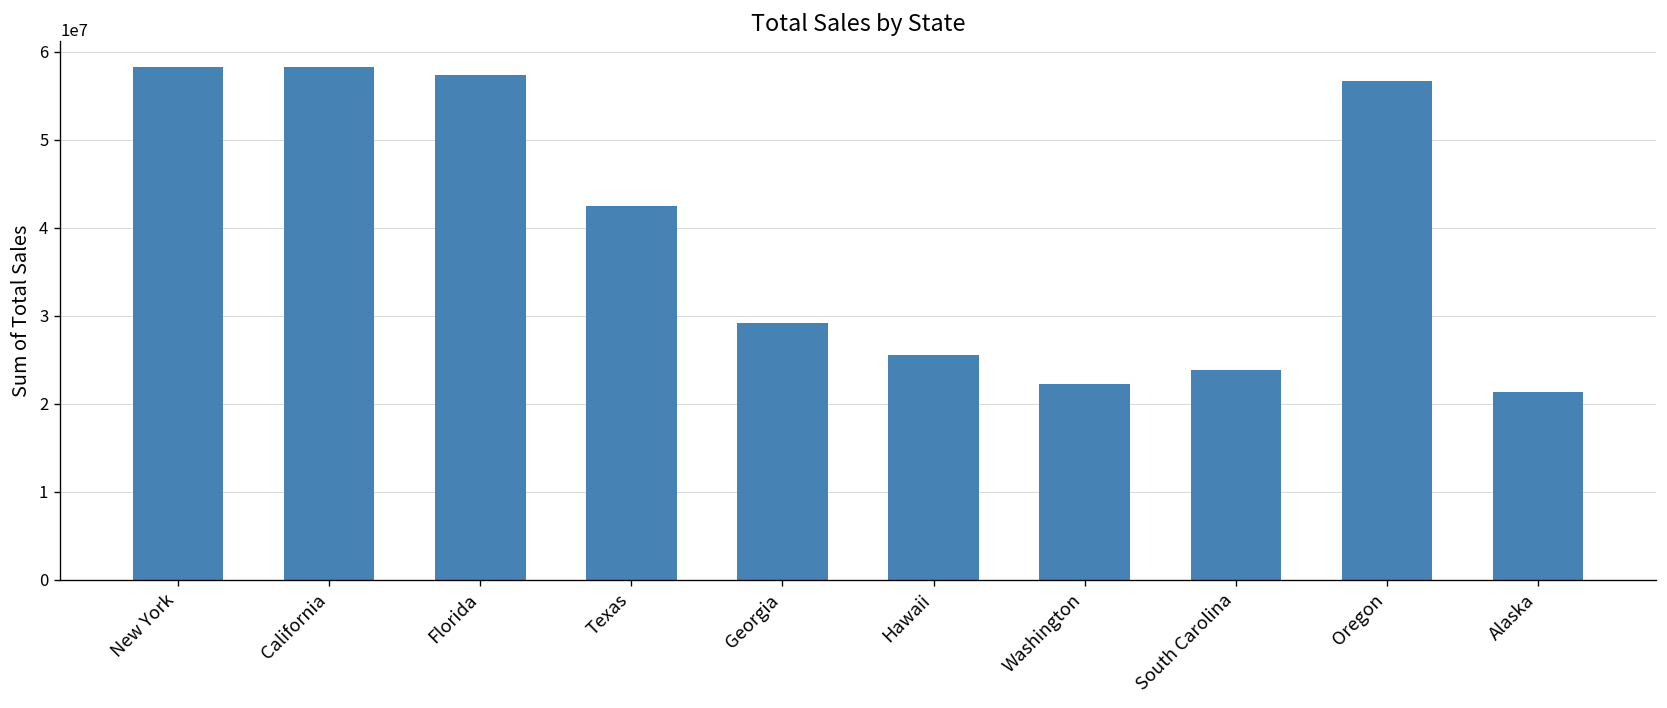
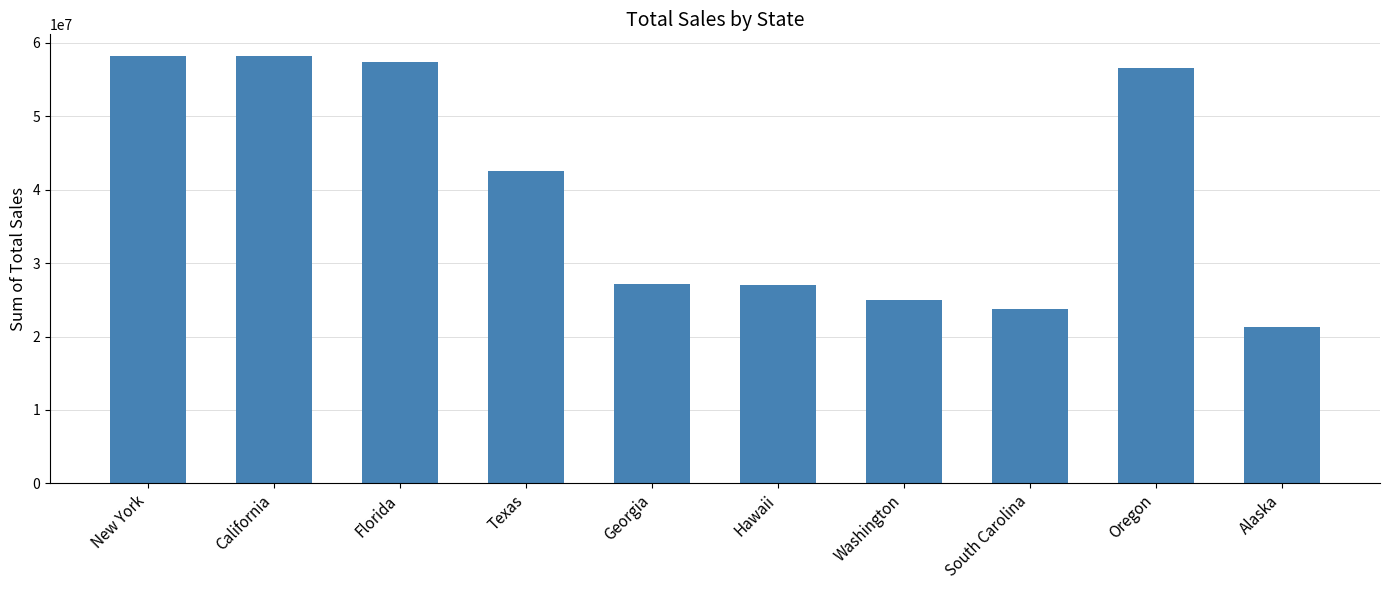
Georgia: 29000000 -> 27000000
Hawaii: 26000000 -> 27000000
Washington: 22000000 -> 25000000
